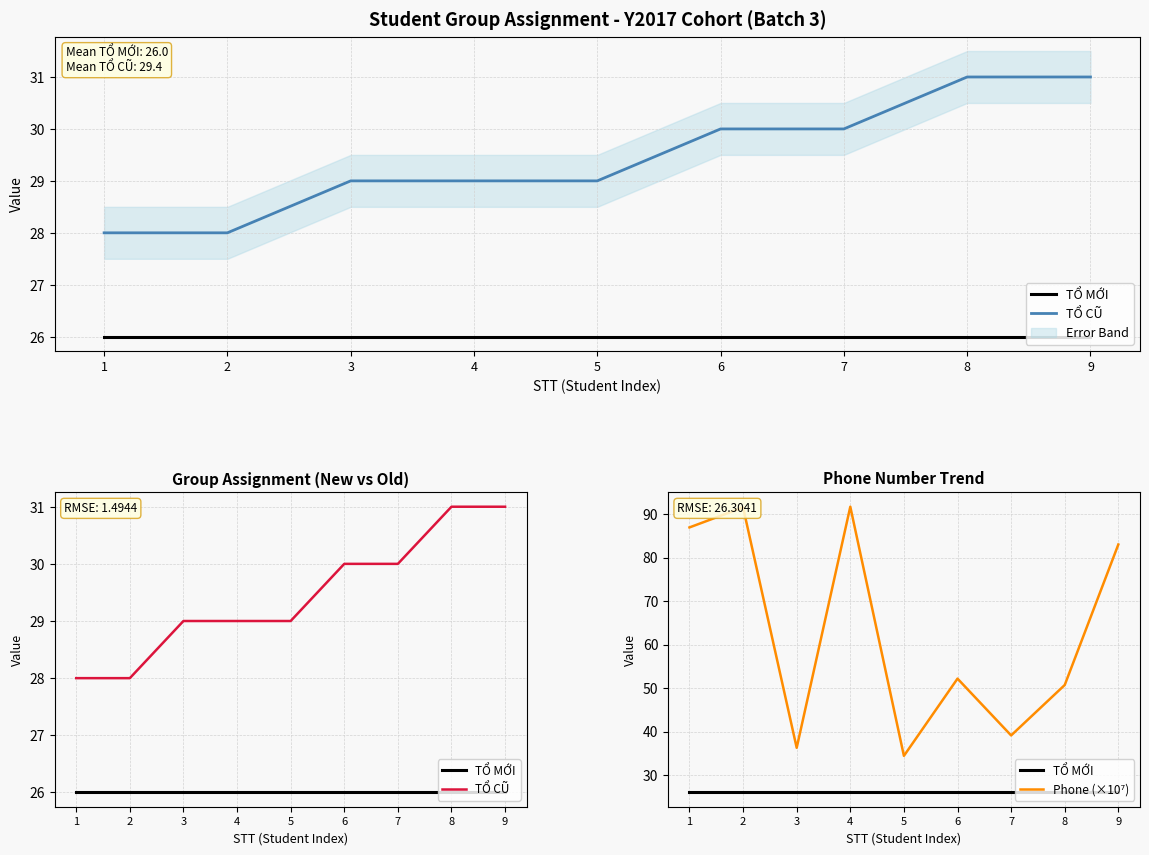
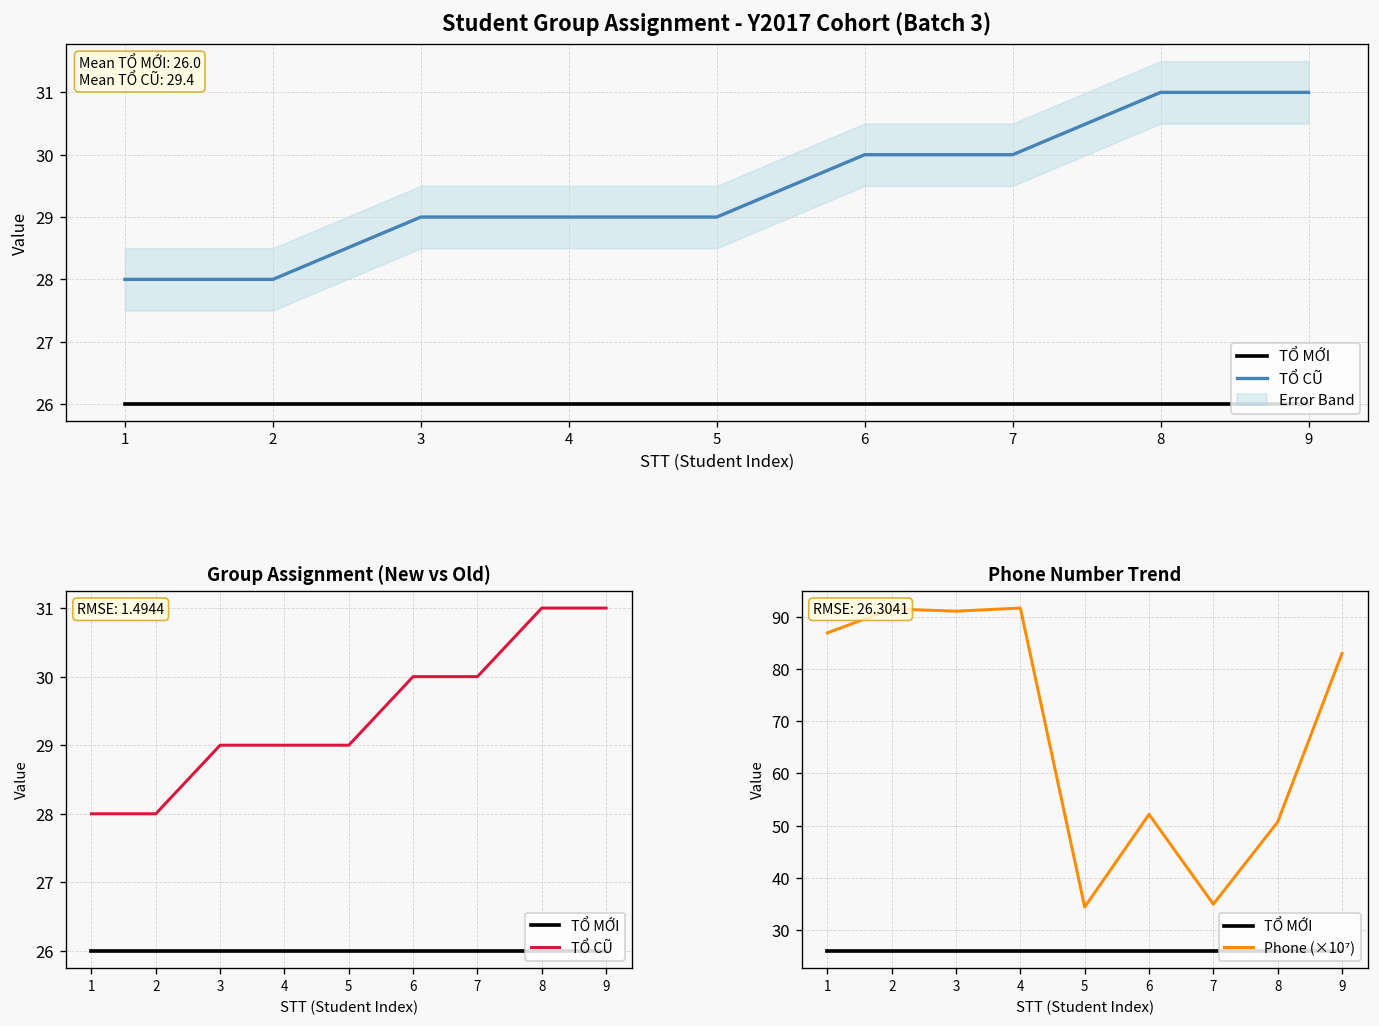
Phone Number Trend, Phone (×10⁷), 3: 36 -> 91
Phone Number Trend, Phone (×10⁷), 7: 39 -> 35
